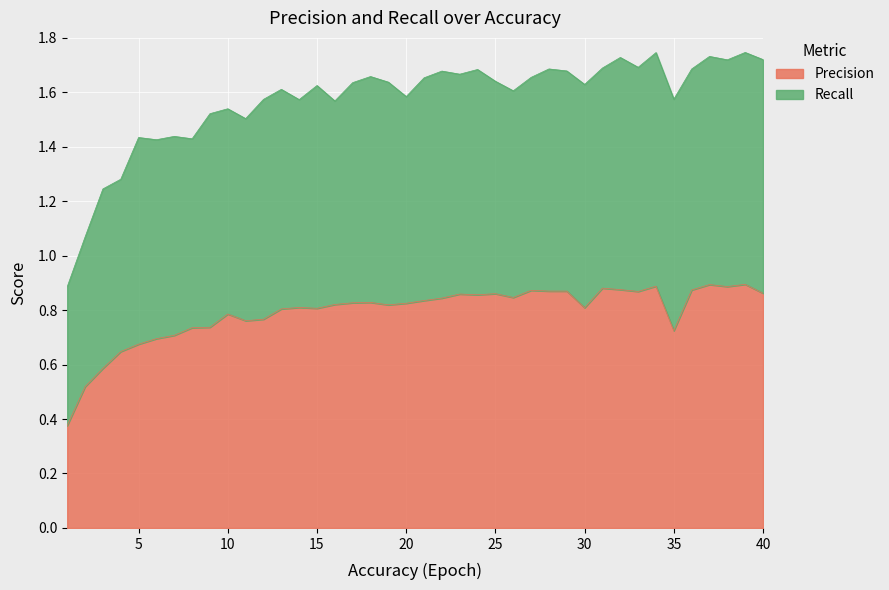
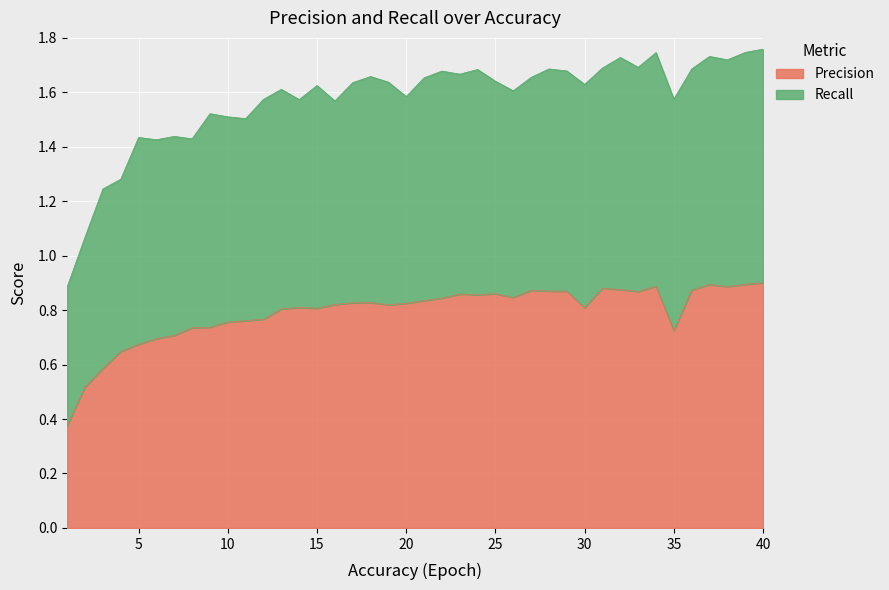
Precision, 10: 0.79 -> 0.76
Precision, 40: 0.86 -> 0.90
